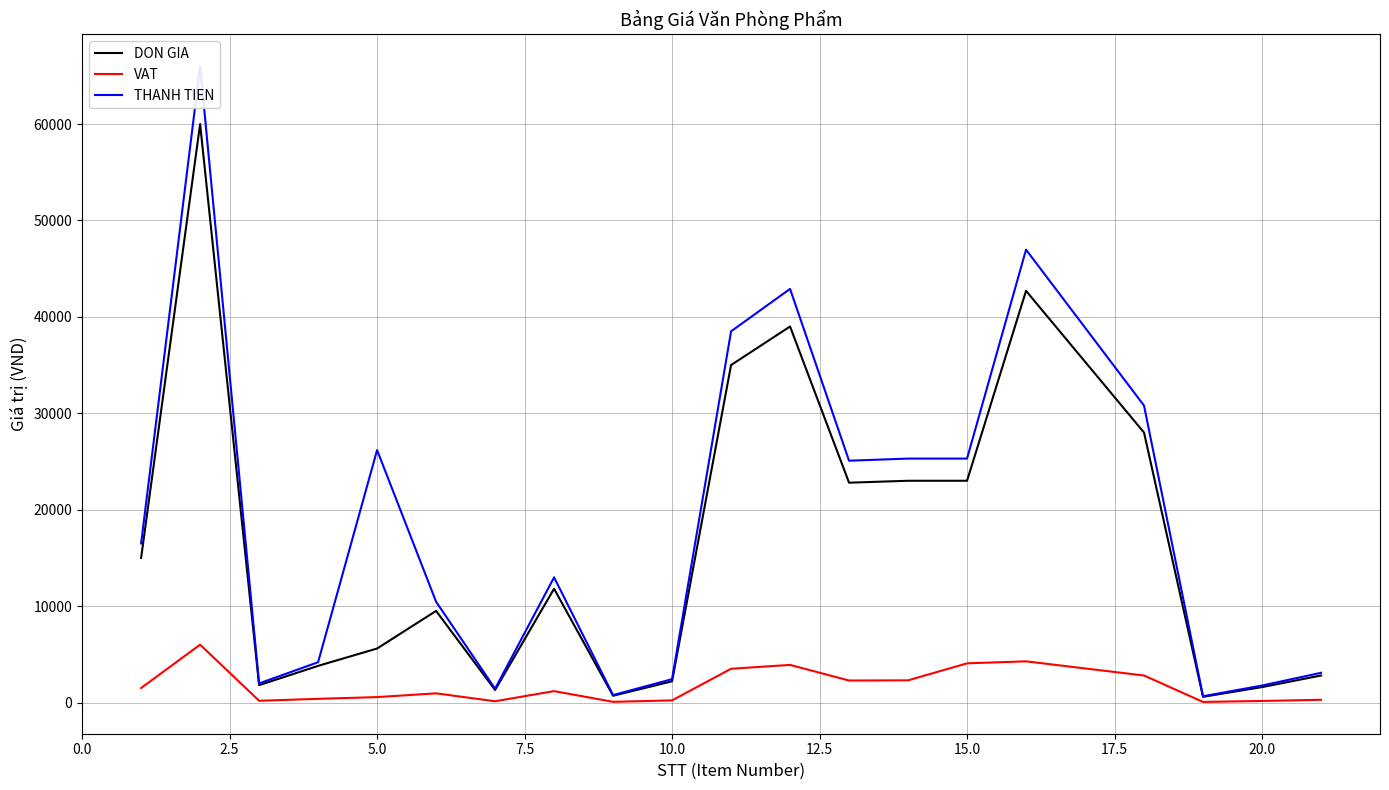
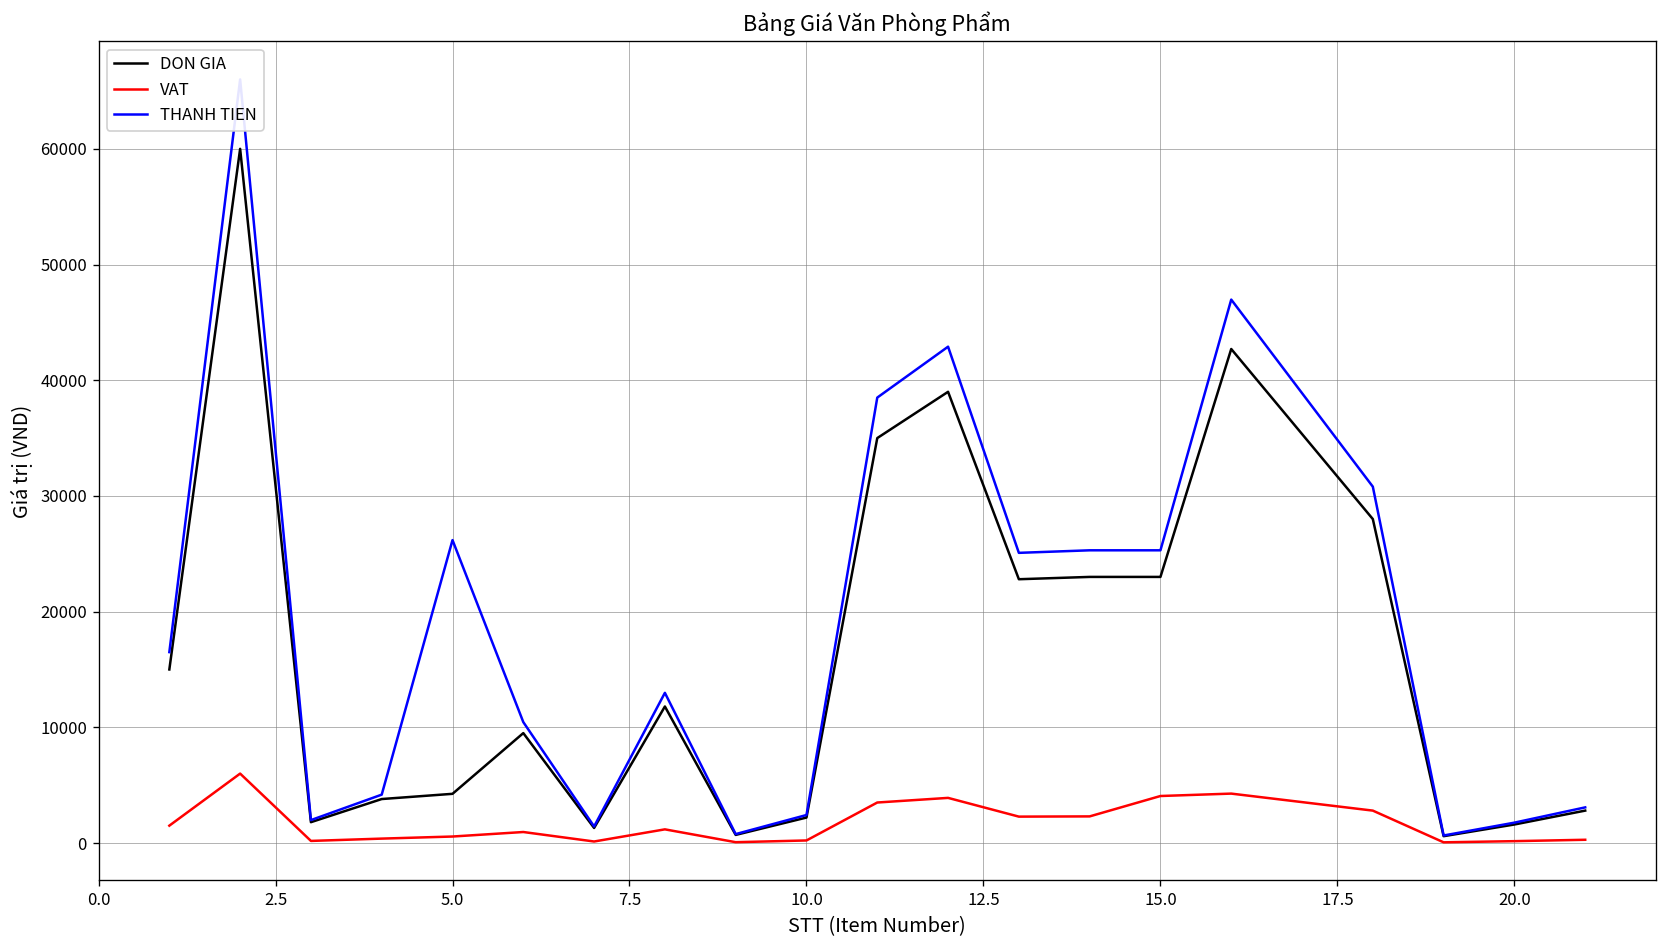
DON GIA, 5.0: 6000 -> 4000
